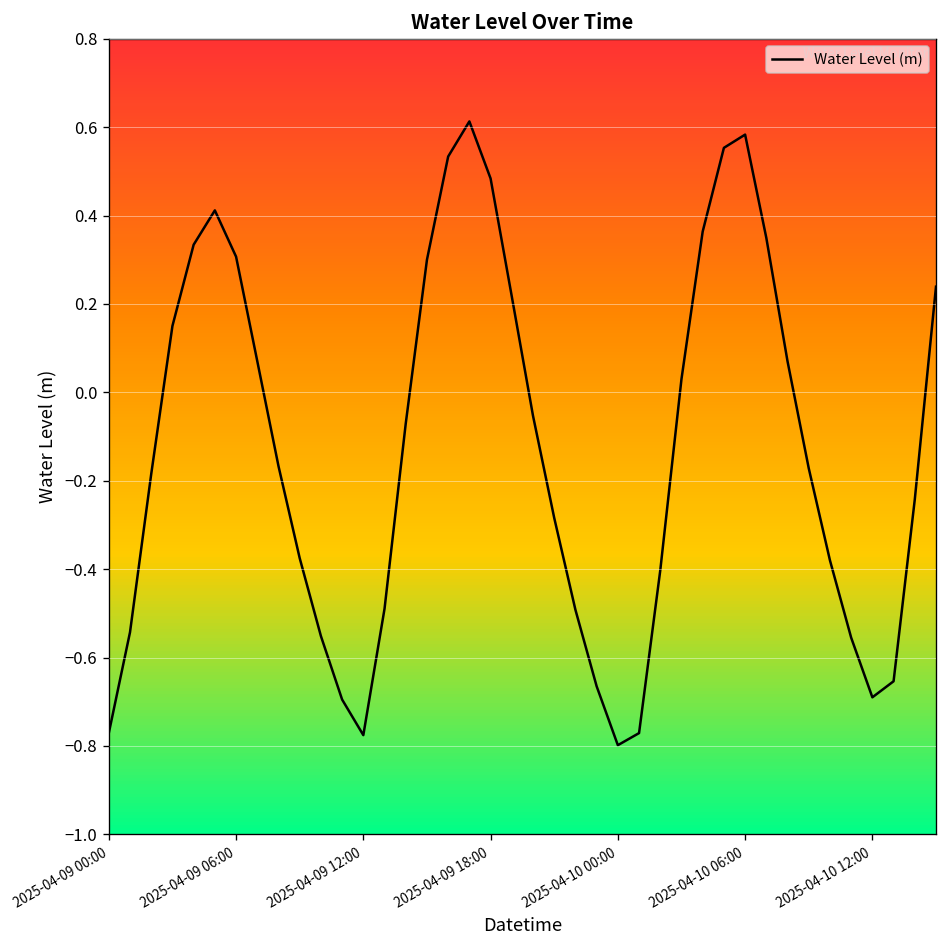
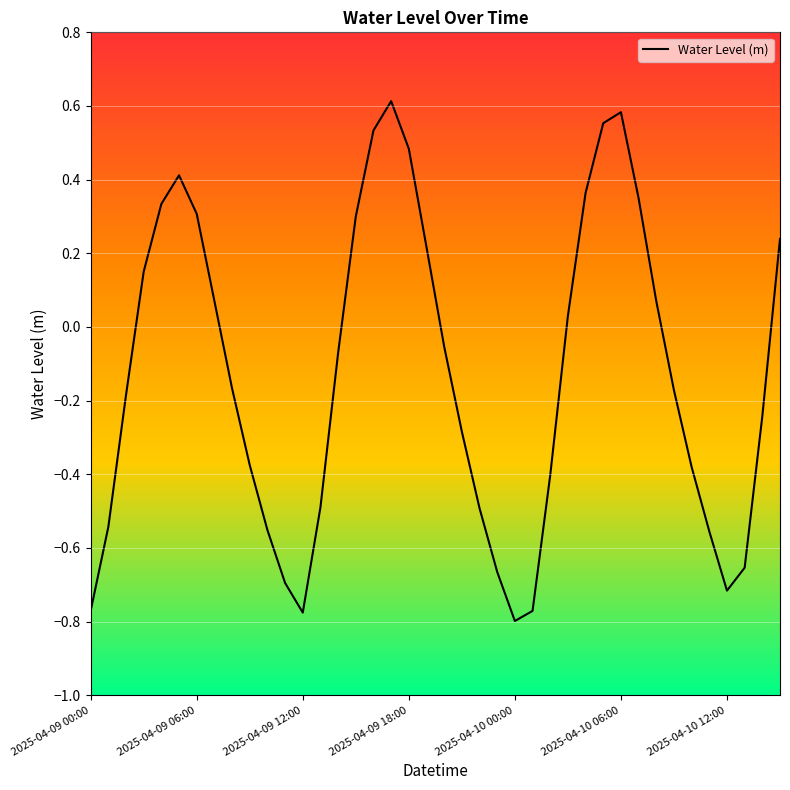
2025-04-10 12:00: -0.69 -> -0.72
